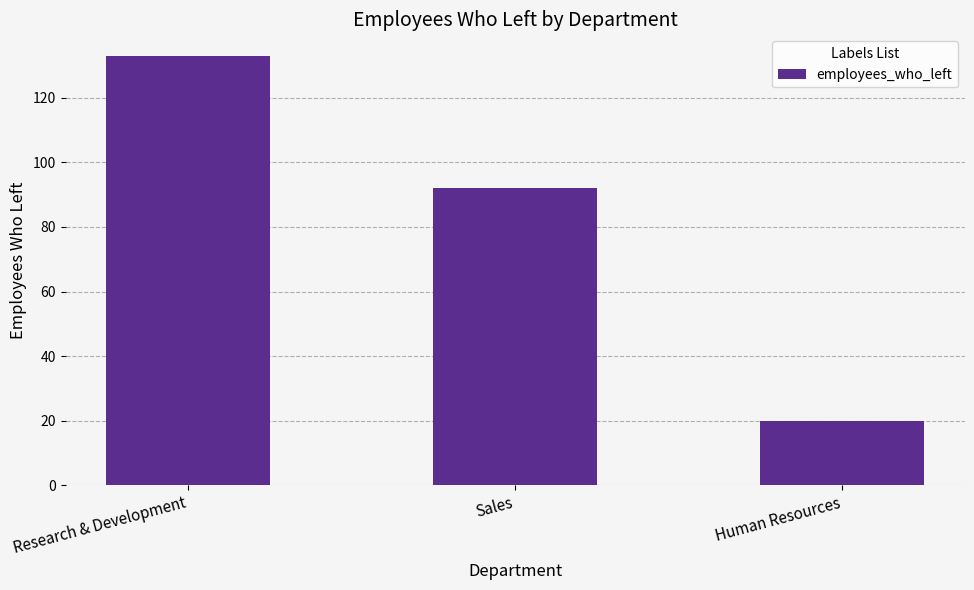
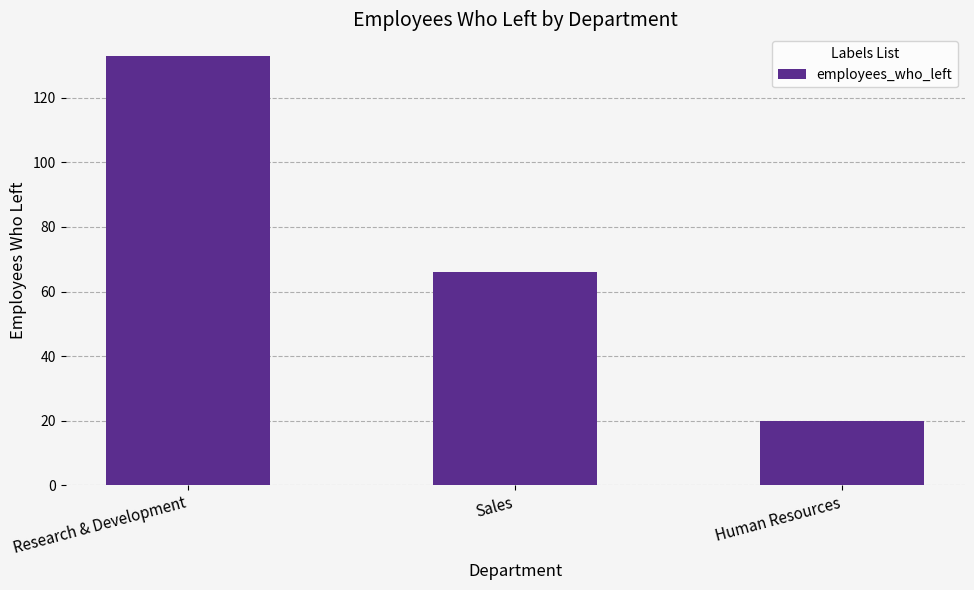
Sales: 92 -> 66
